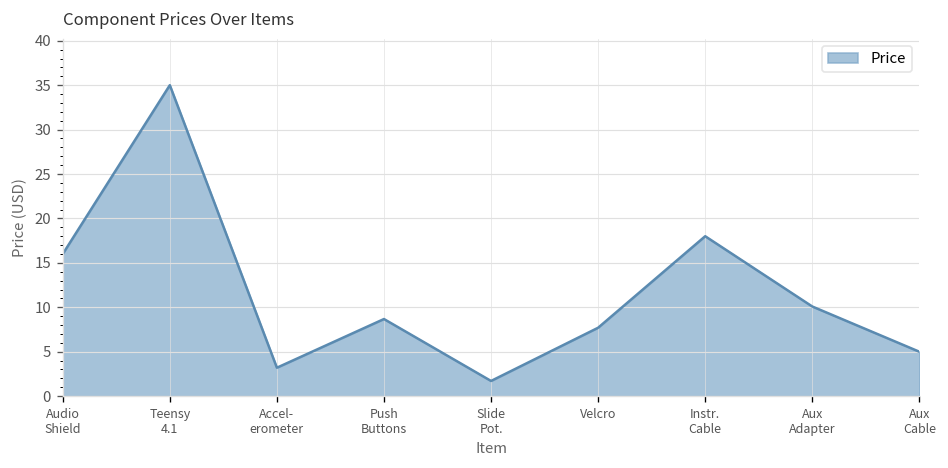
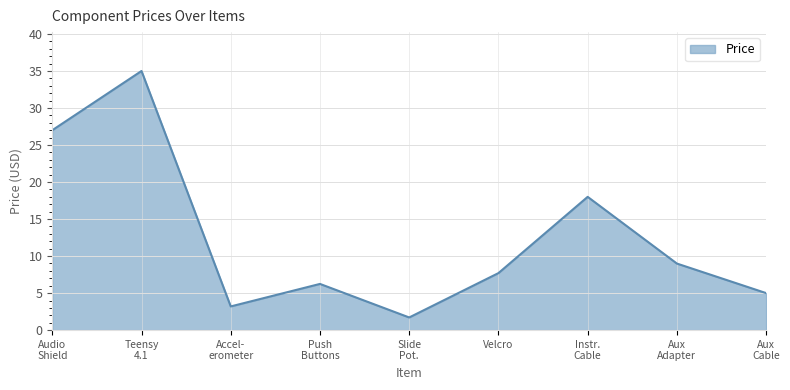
Audio Shield: 16 -> 27
Push Buttons: 9 -> 6
Aux Adapter: 10 -> 9
